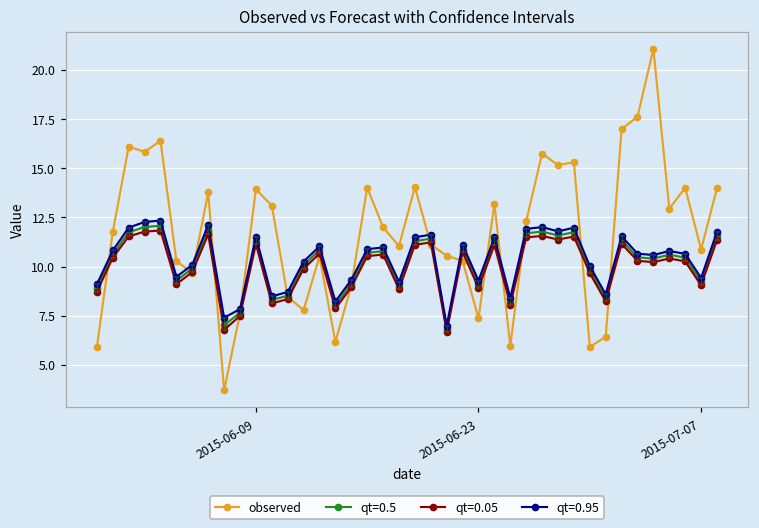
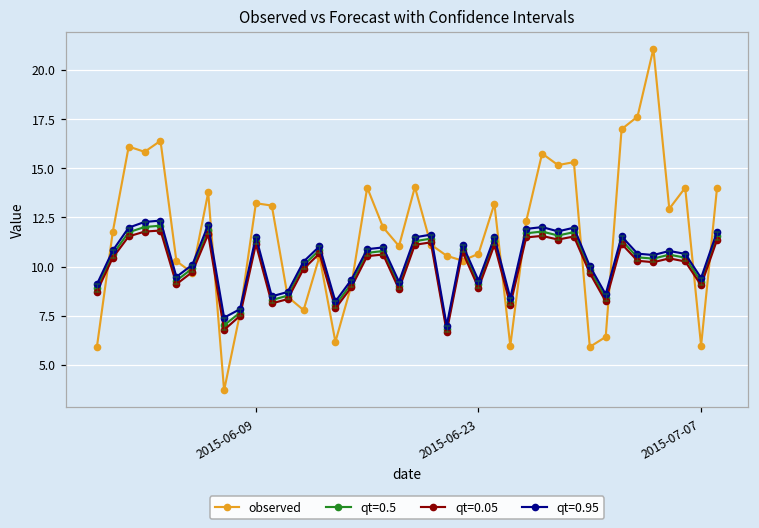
observed, 2015-06-09: 13.9 -> 13.2
observed, 2015-06-23: 7.4 -> 10.7
observed, 2015-07-07: 10.9 -> 6.0
